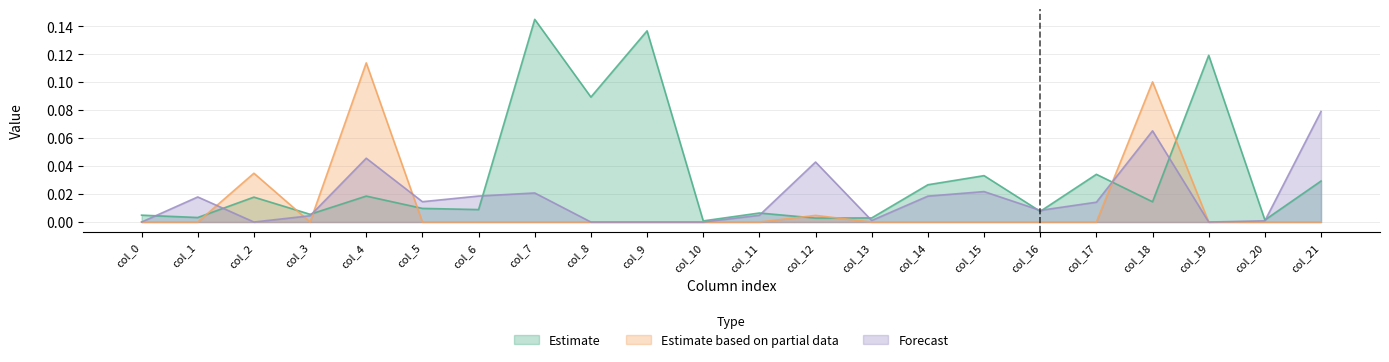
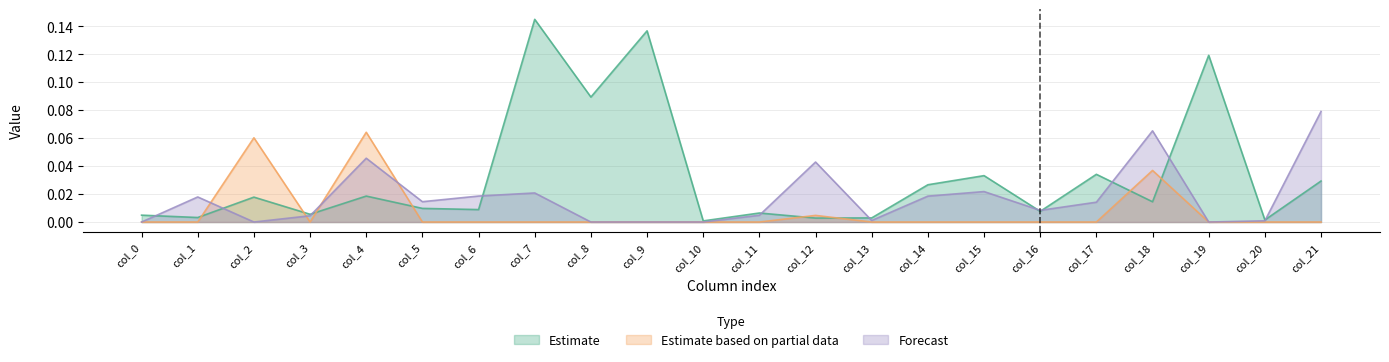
Estimate based on partial data, col_2: 0.035 -> 0.060
Estimate based on partial data, col_4: 0.114 -> 0.064
Estimate based on partial data, col_18: 0.100 -> 0.037
